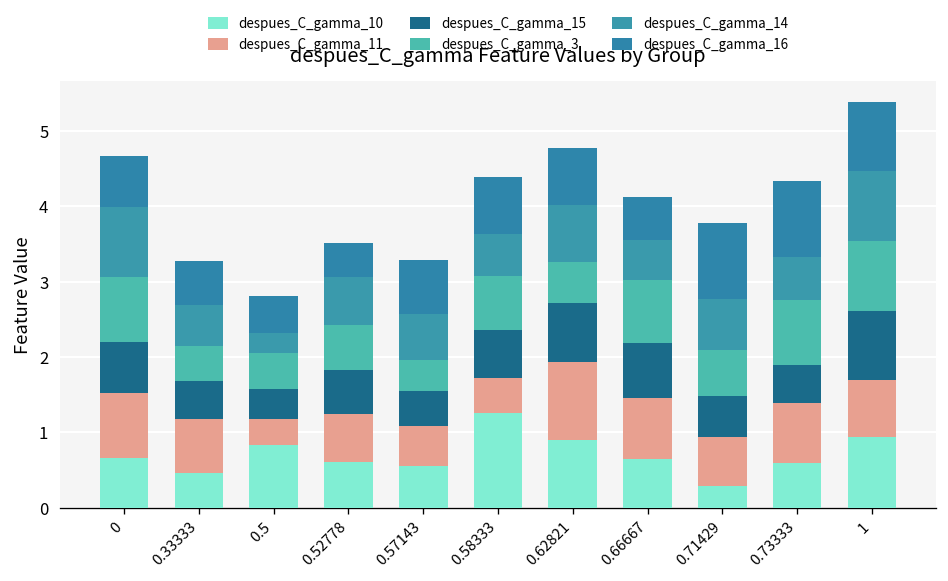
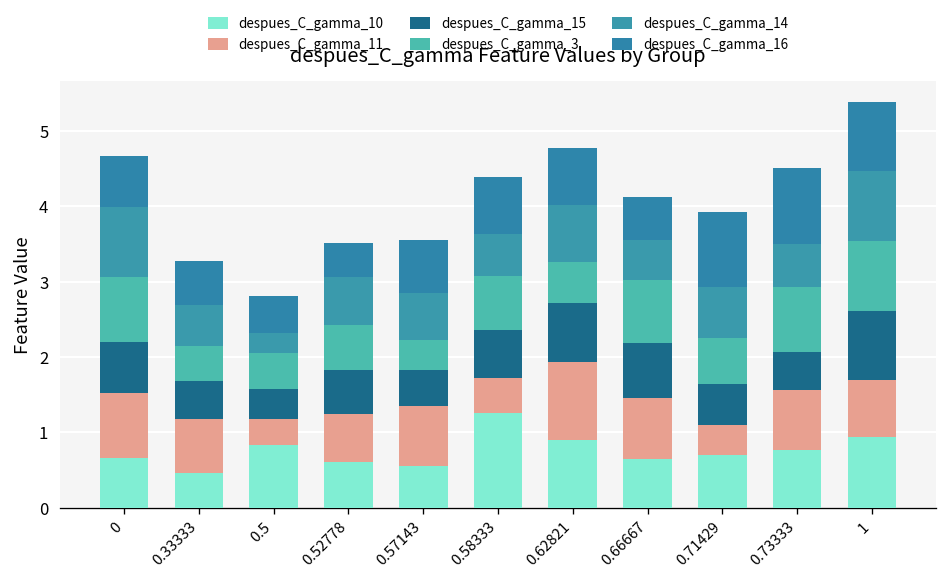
despues_C_gamma_11, 0.57143: 0.5 -> 0.8
despues_C_gamma_10, 0.71429: 0.3 -> 0.7
despues_C_gamma_11, 0.71429: 0.6 -> 0.4
despues_C_gamma_10, 0.73333: 0.6 -> 0.8
